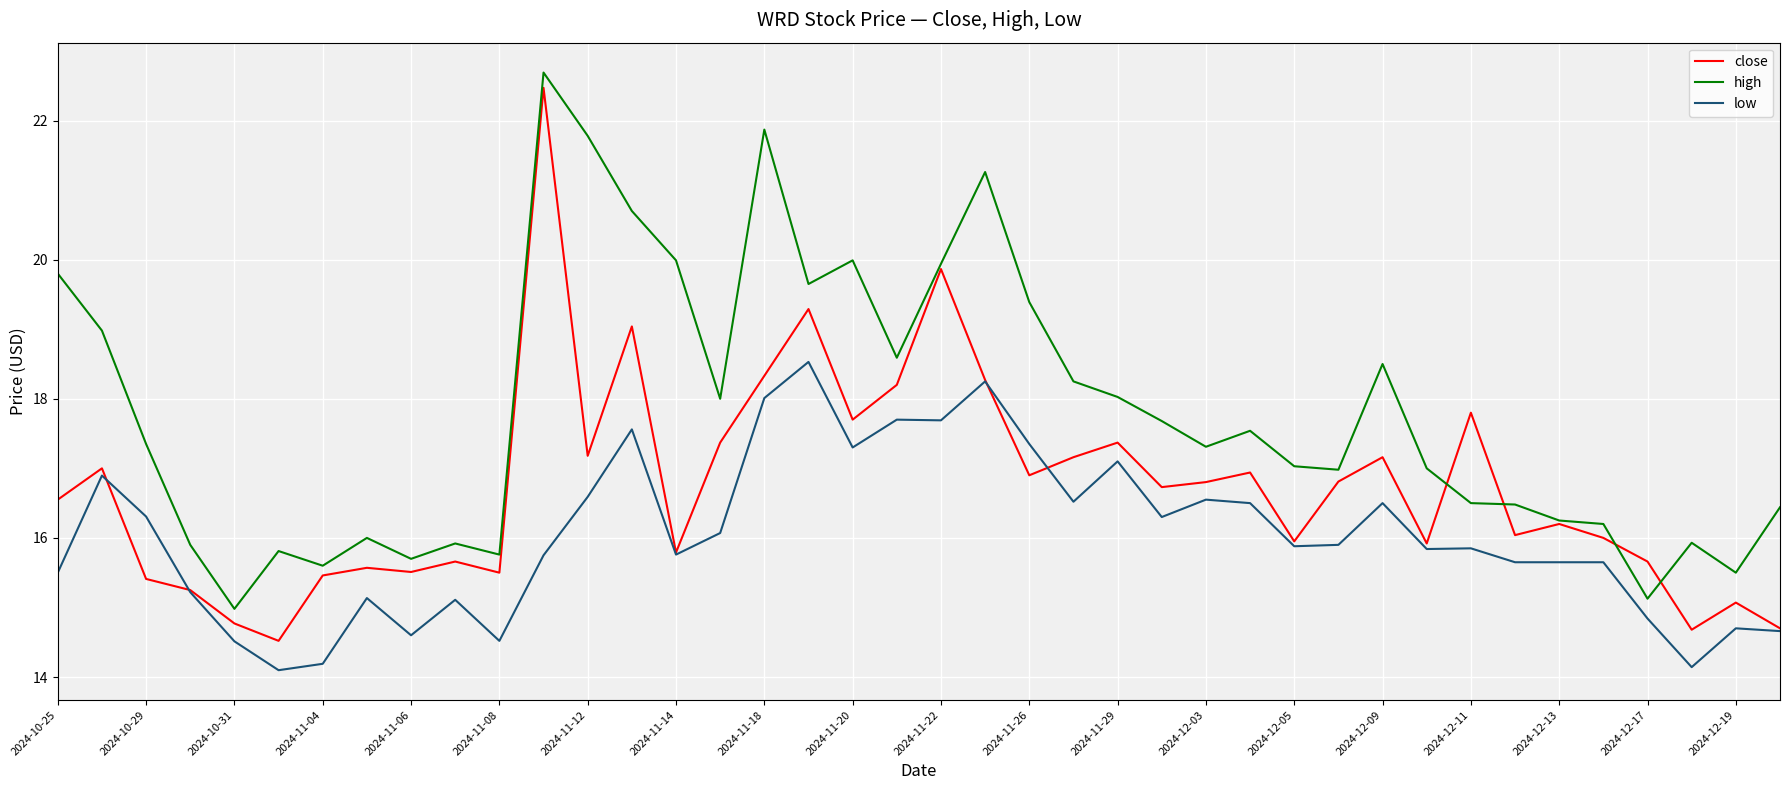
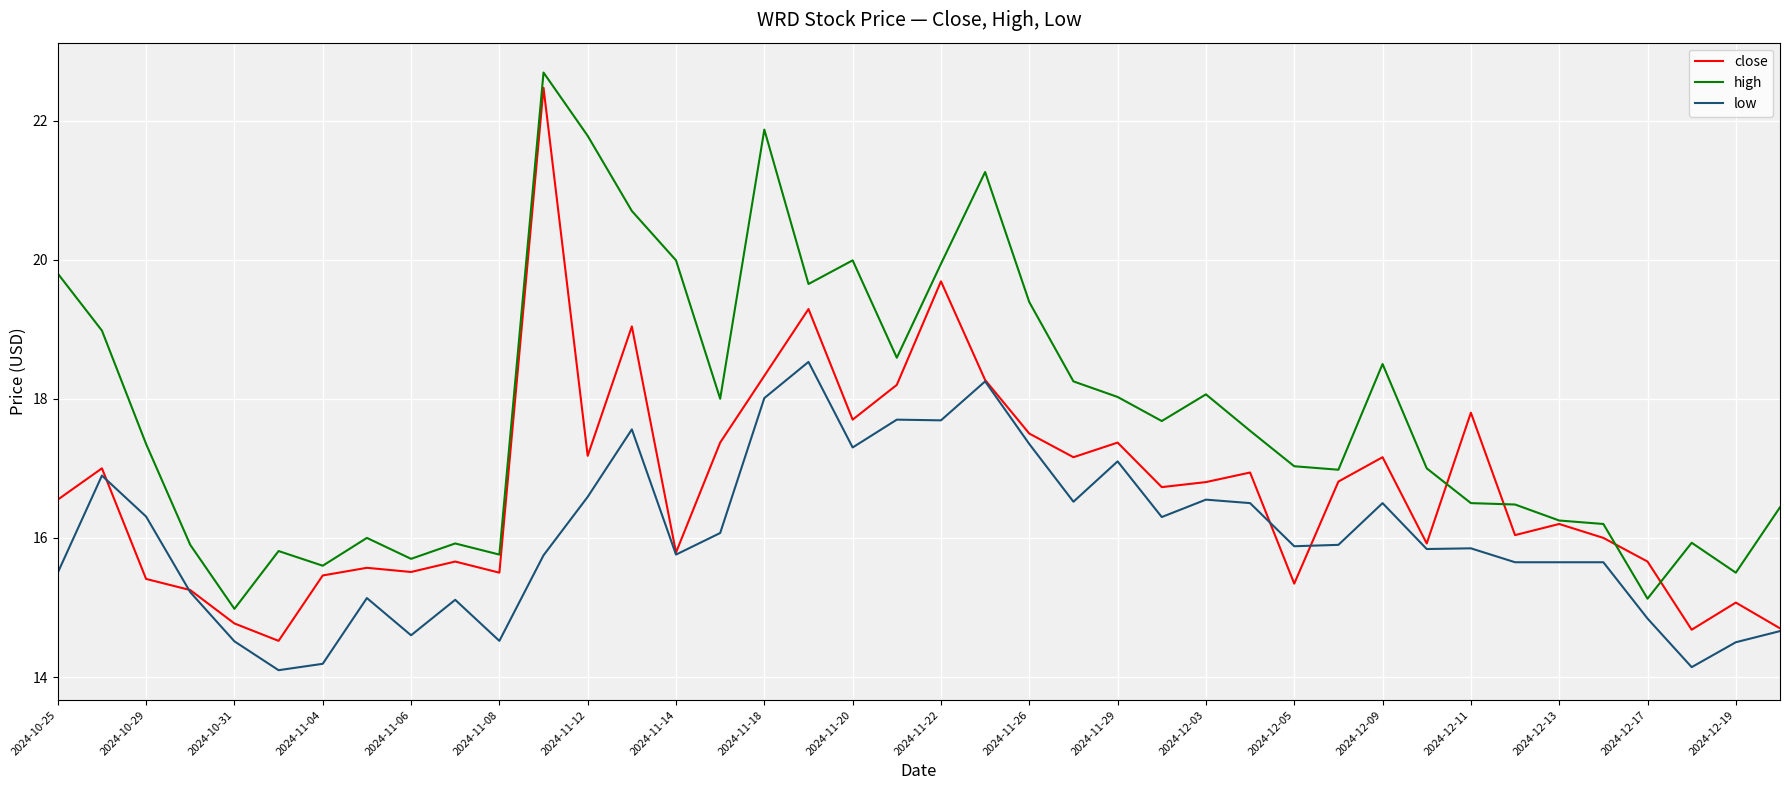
close, 2024-11-22: 19.9 -> 19.7
close, 2024-11-26: 16.9 -> 17.5
high, 2024-12-03: 17.3 -> 18.1
close, 2024-12-05: 15.9 -> 15.3
low, 2024-12-19: 14.7 -> 14.5
